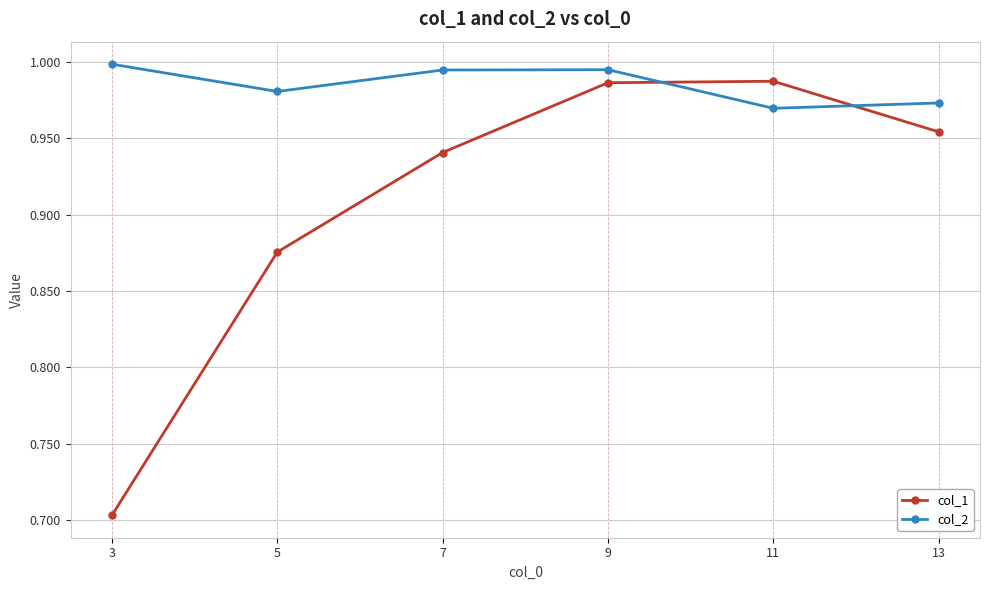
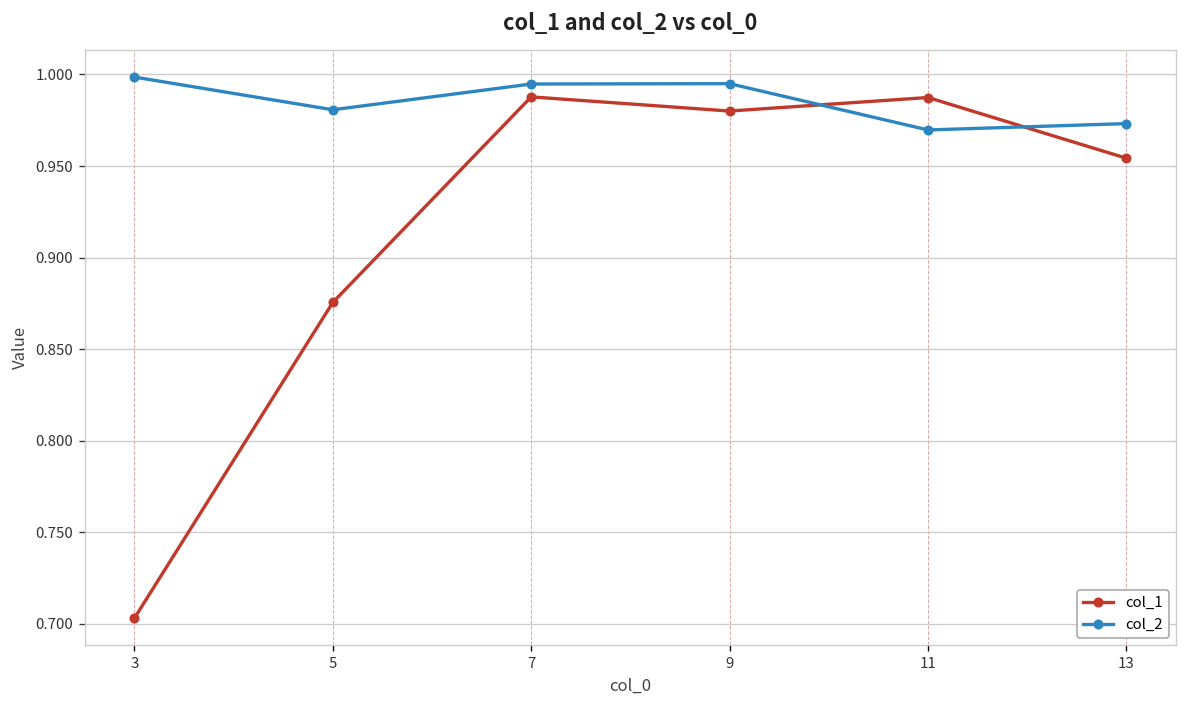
col_1, 7: 0.941 -> 0.988
col_1, 9: 0.986 -> 0.980
